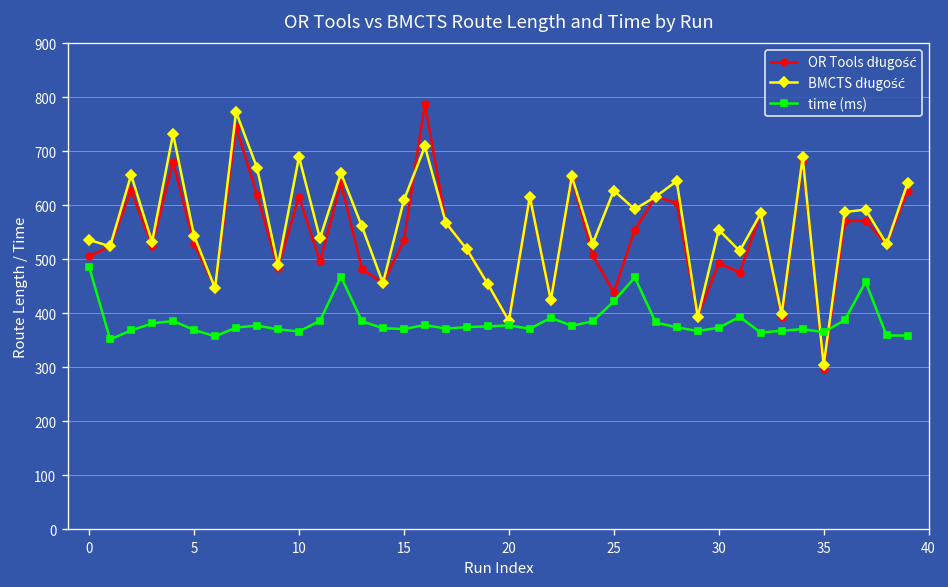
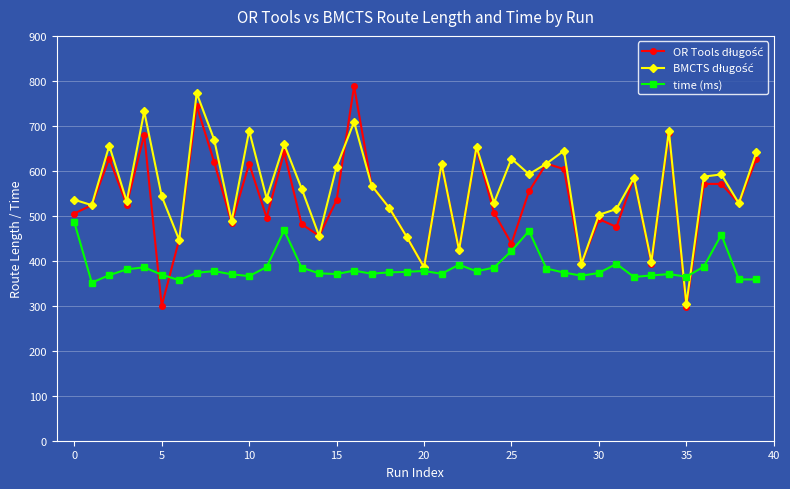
OR Tools długość, 5: 530 -> 300
BMCTS długość, 30: 550 -> 500
